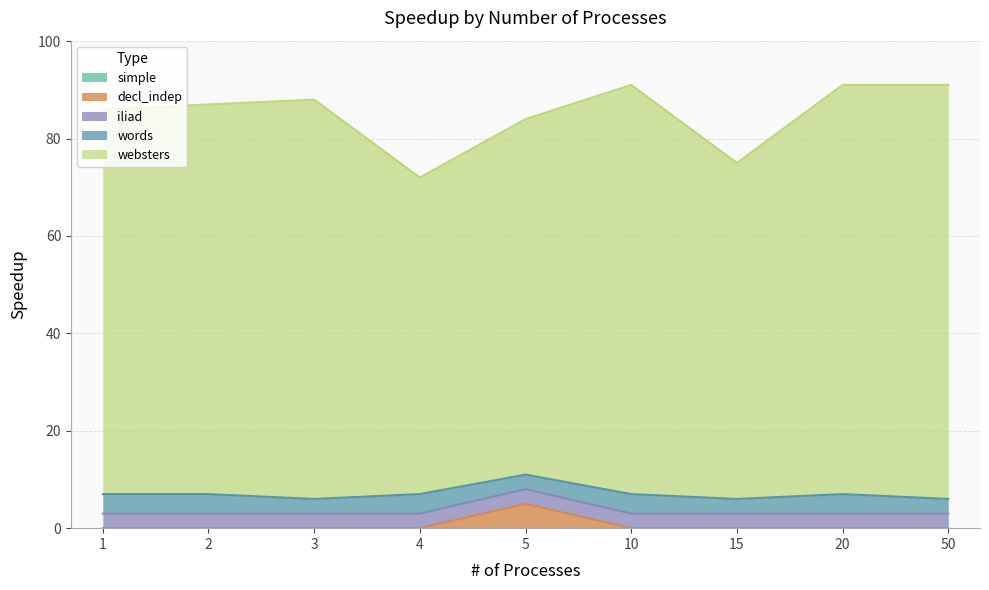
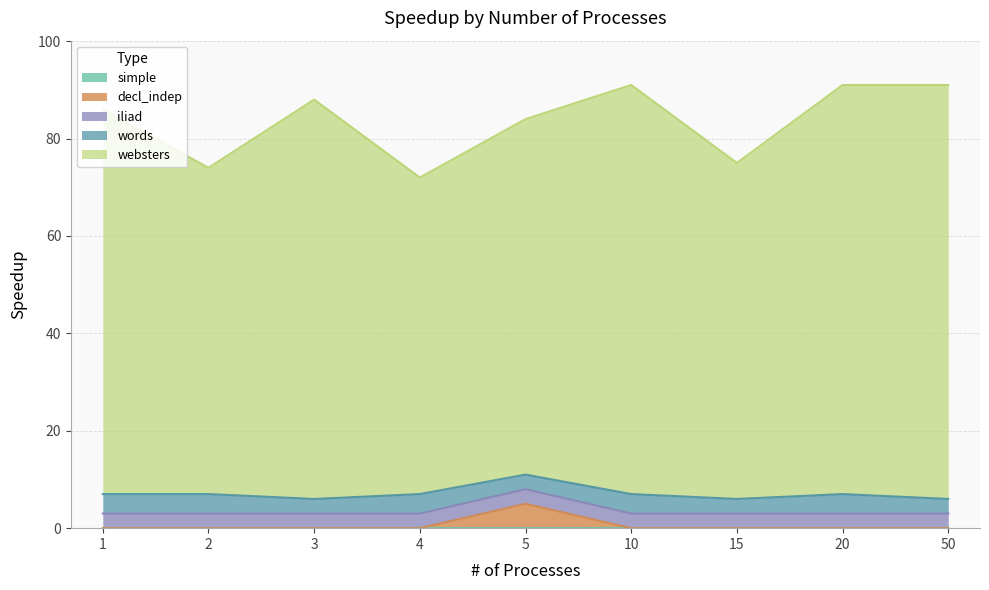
websters, 2: 80 -> 67
